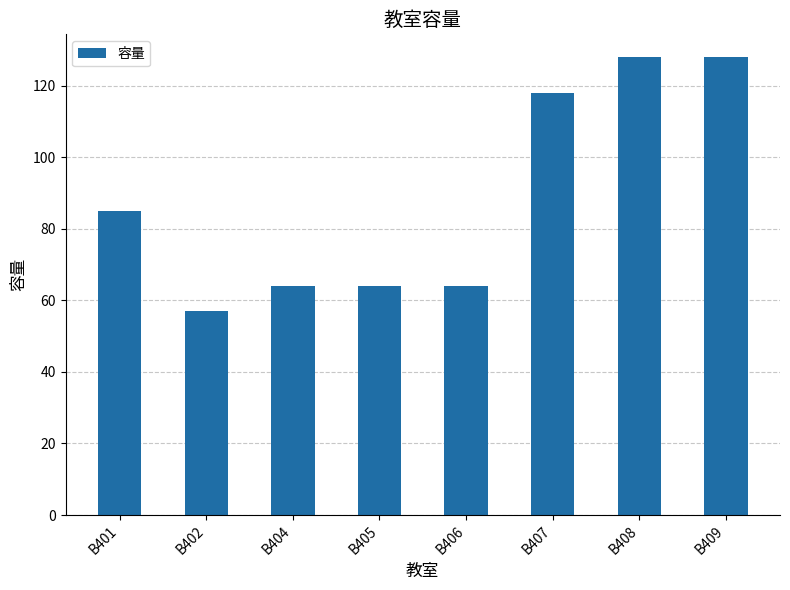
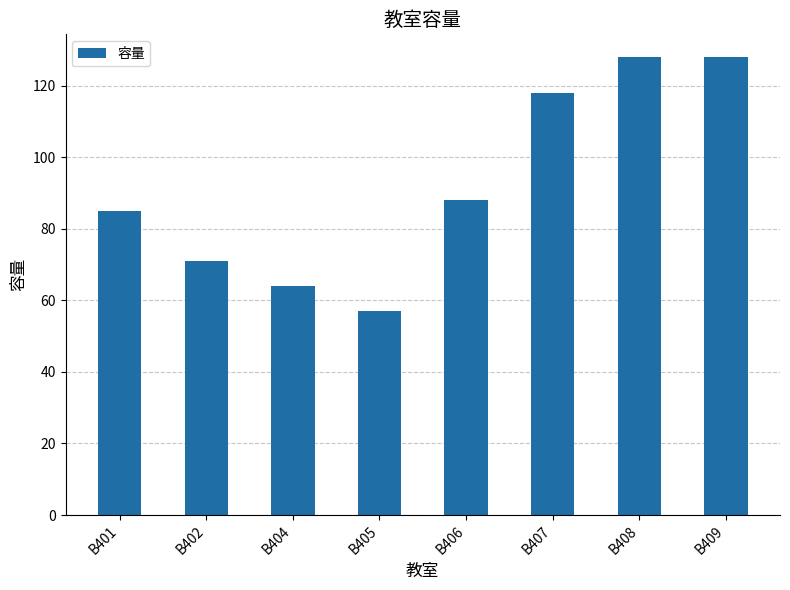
B402: 57 -> 71
B405: 64 -> 57
B406: 64 -> 88
